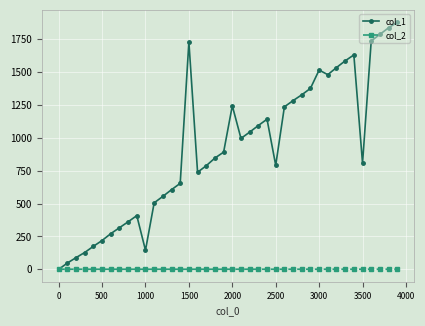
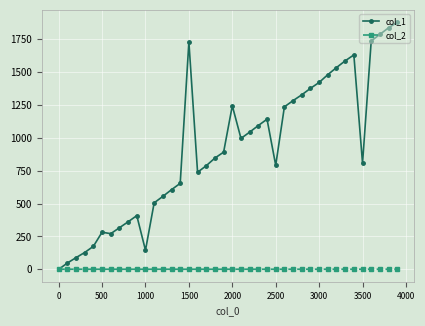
col_1, 500: 220 -> 280
col_1, 3000: 1510 -> 1420
